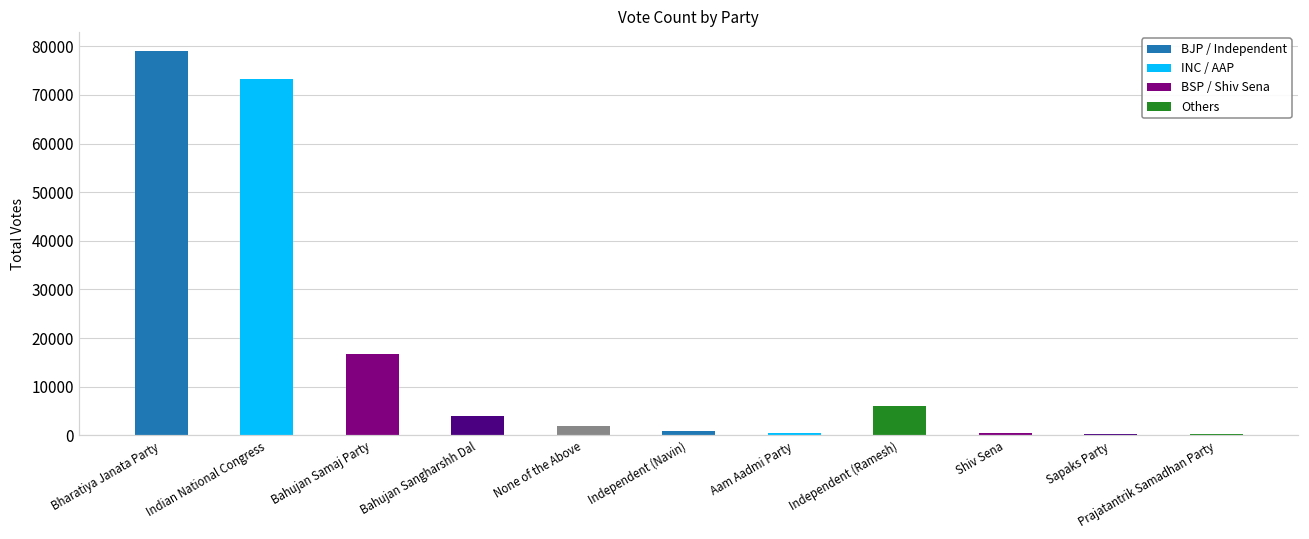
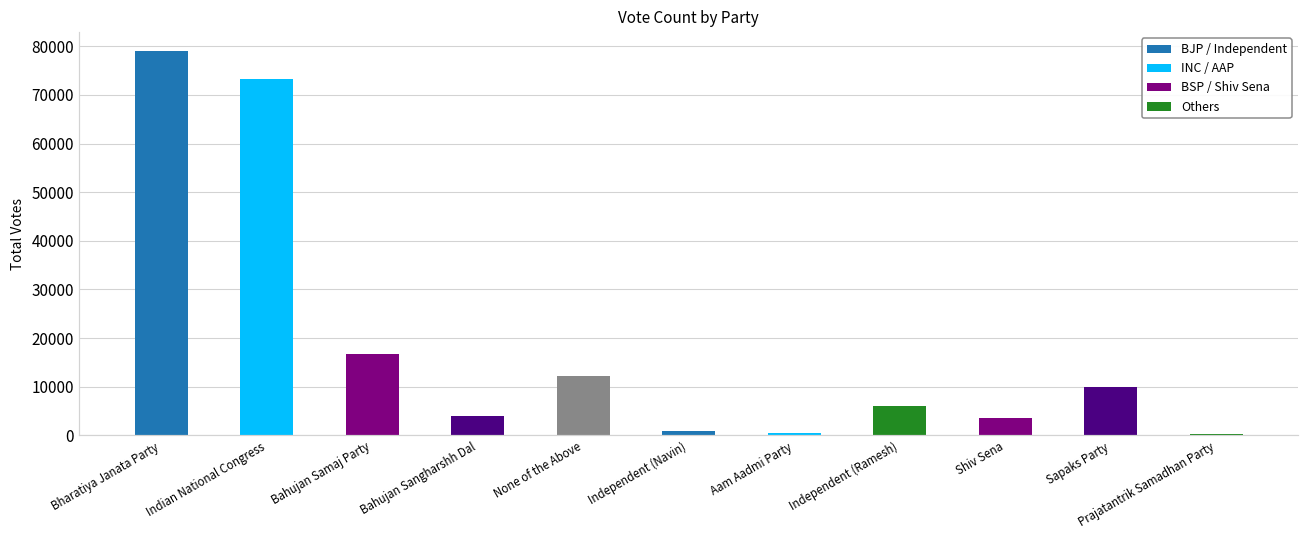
None of the Above: 2000 -> 12000
Shiv Sena: 0 -> 4000
Sapaks Party: 0 -> 10000
